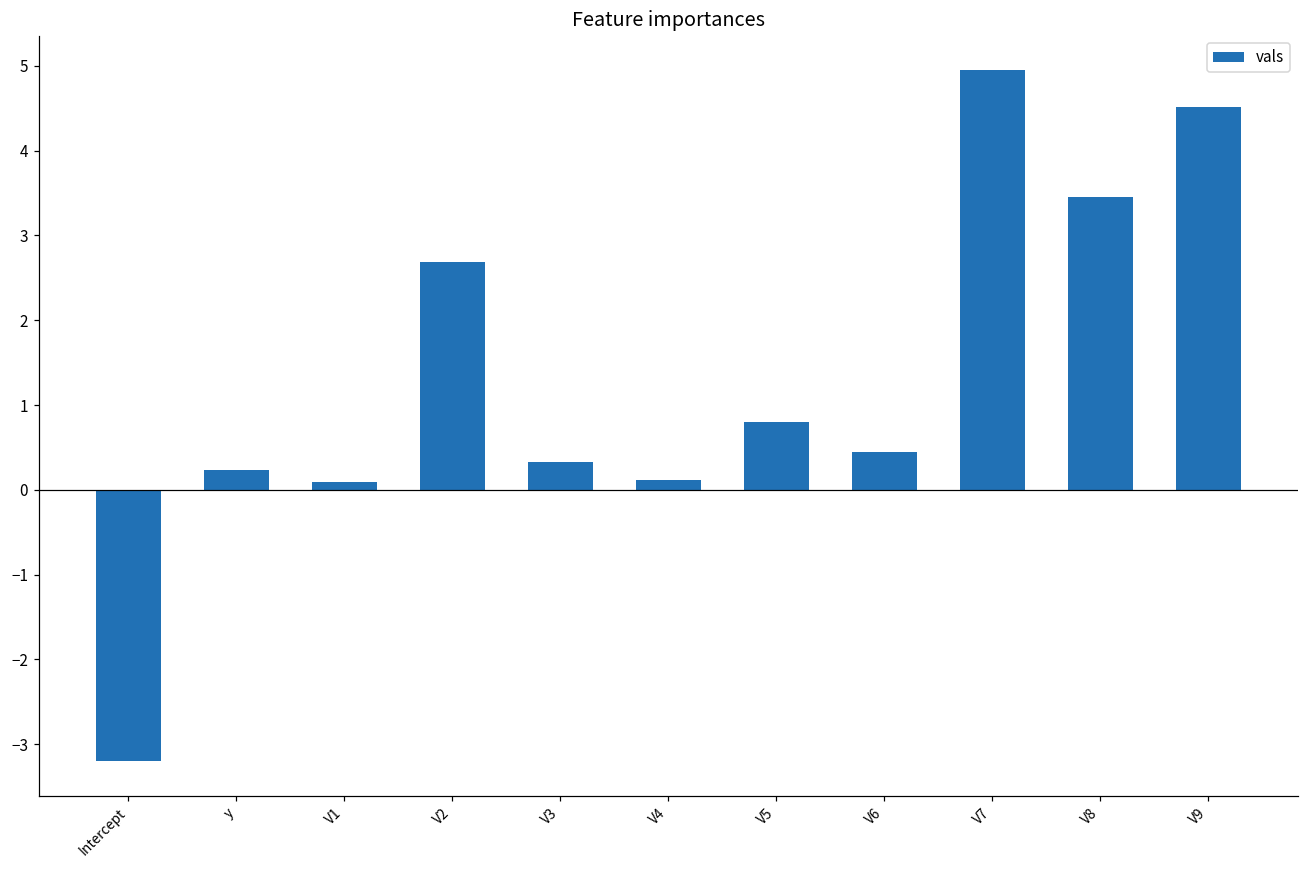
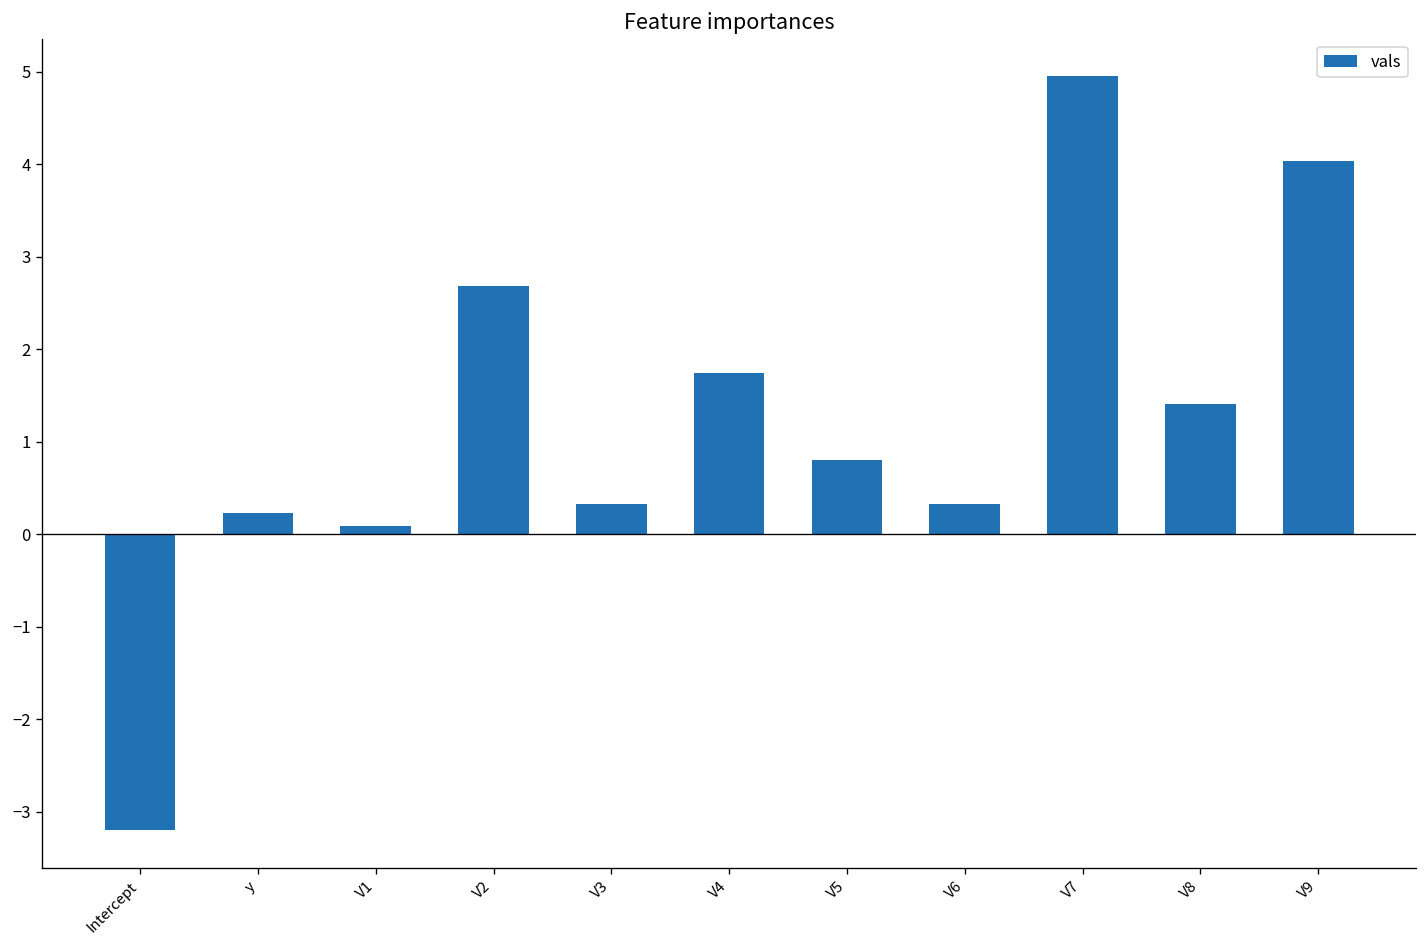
V4: 0.1 -> 1.7
V6: 0.4 -> 0.3
V8: 3.5 -> 1.4
V9: 4.5 -> 4.0
